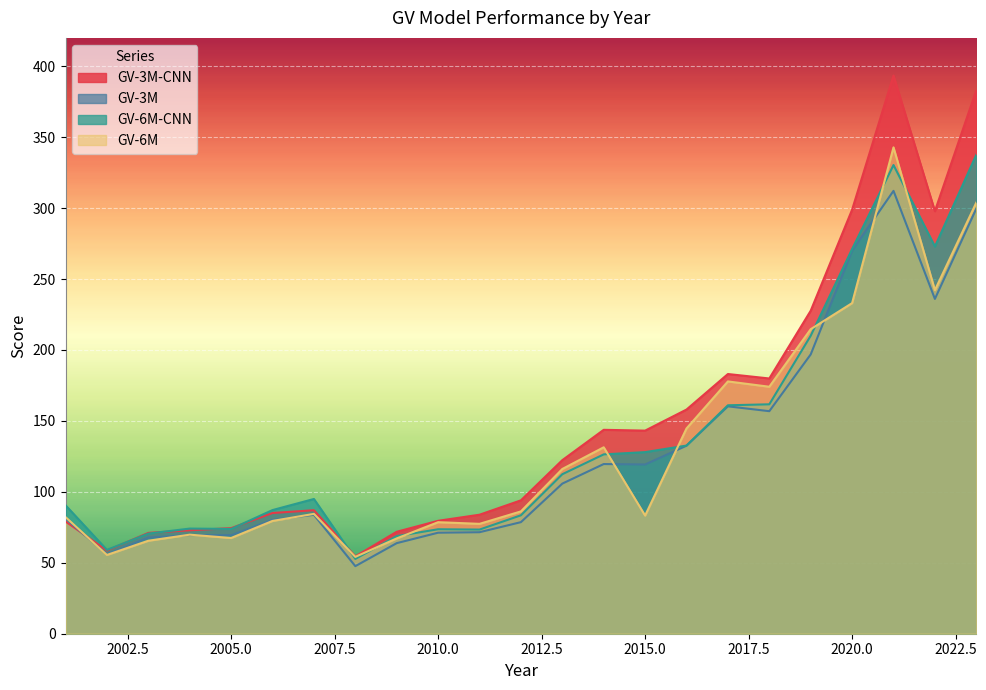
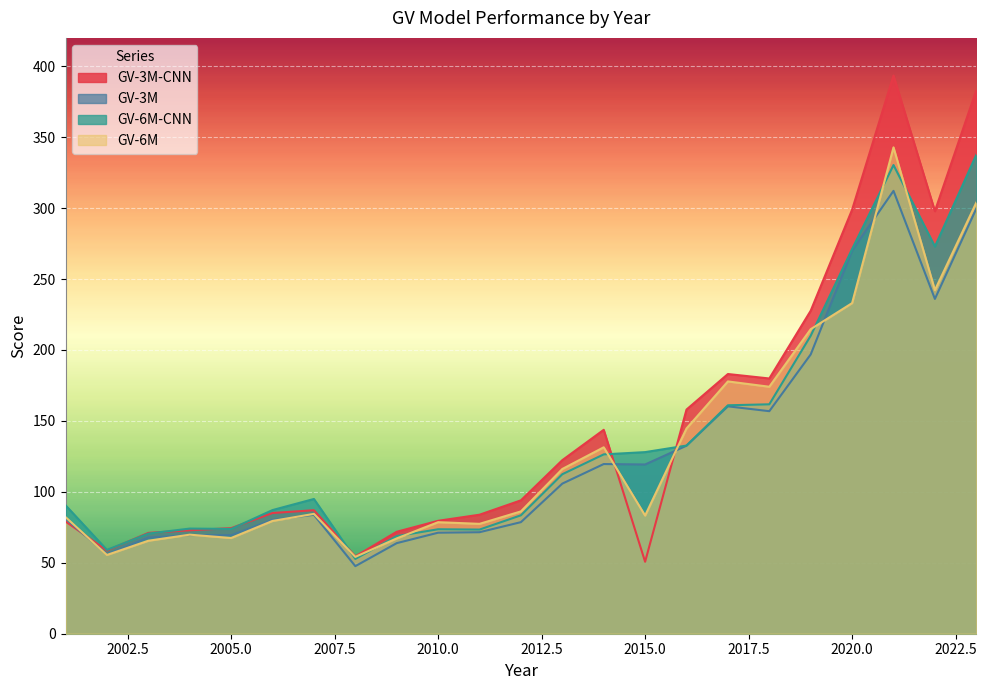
GV-3M-CNN, 2015.0: 143 -> 51
